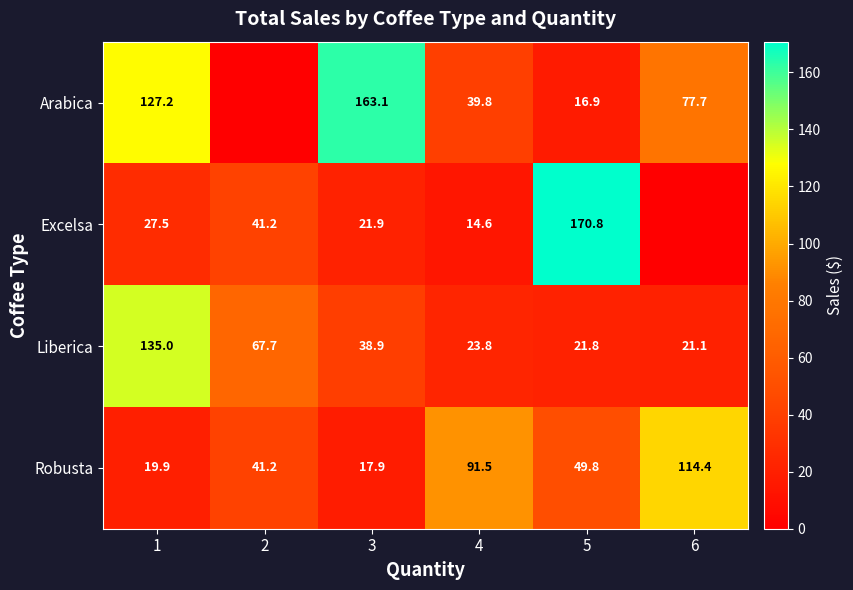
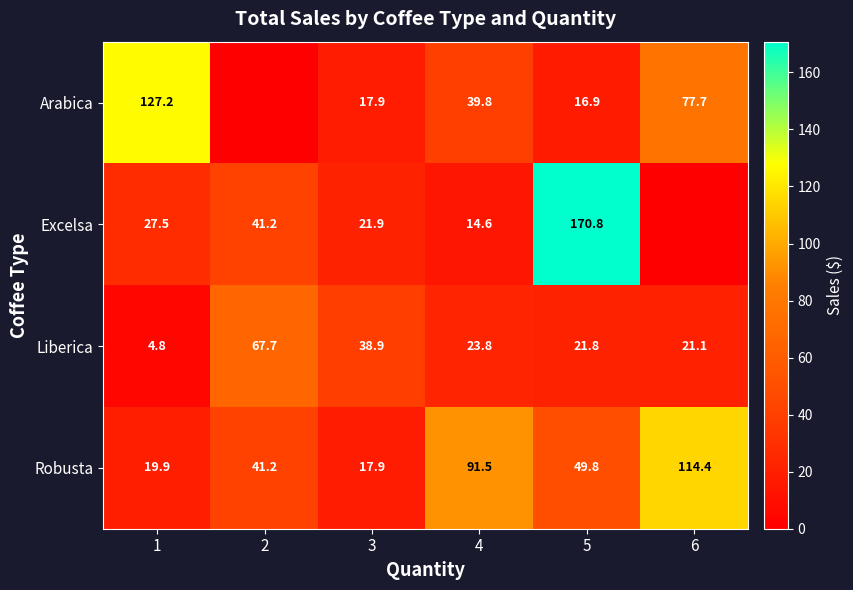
Arabica, 3: 163.1 -> 17.9
Liberica, 1: 135.0 -> 4.8
